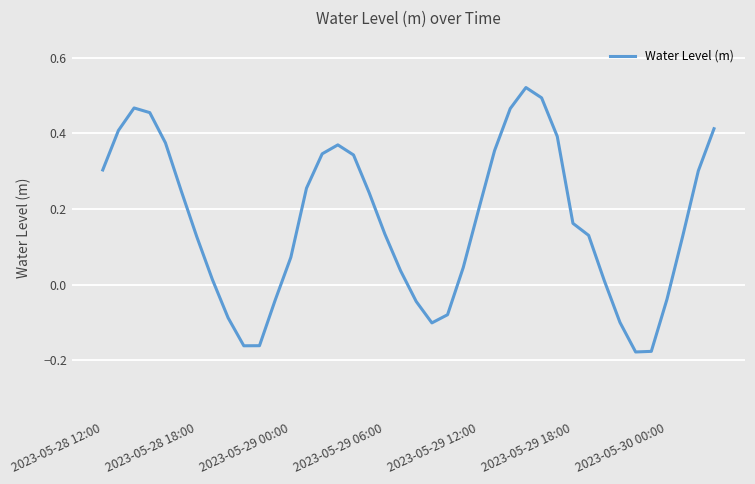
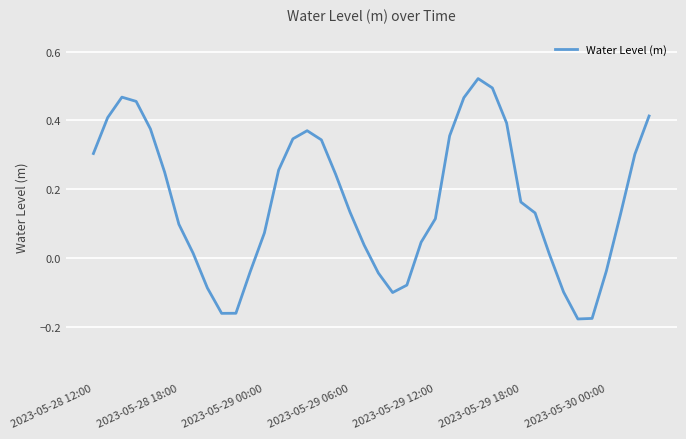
2023-05-28 18:00: 0.13 -> 0.10
2023-05-29 12:00: 0.20 -> 0.11
